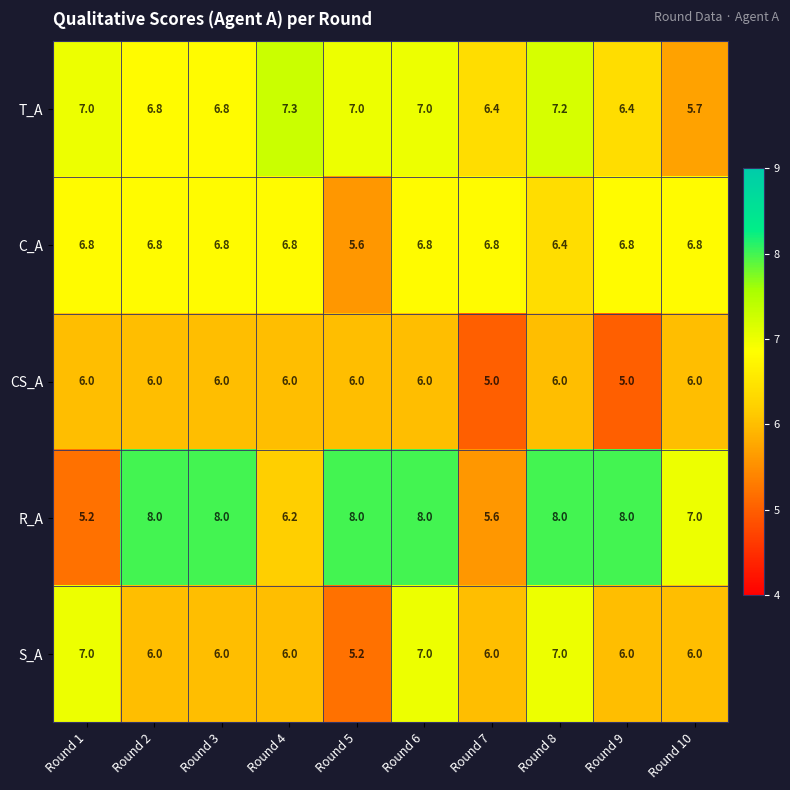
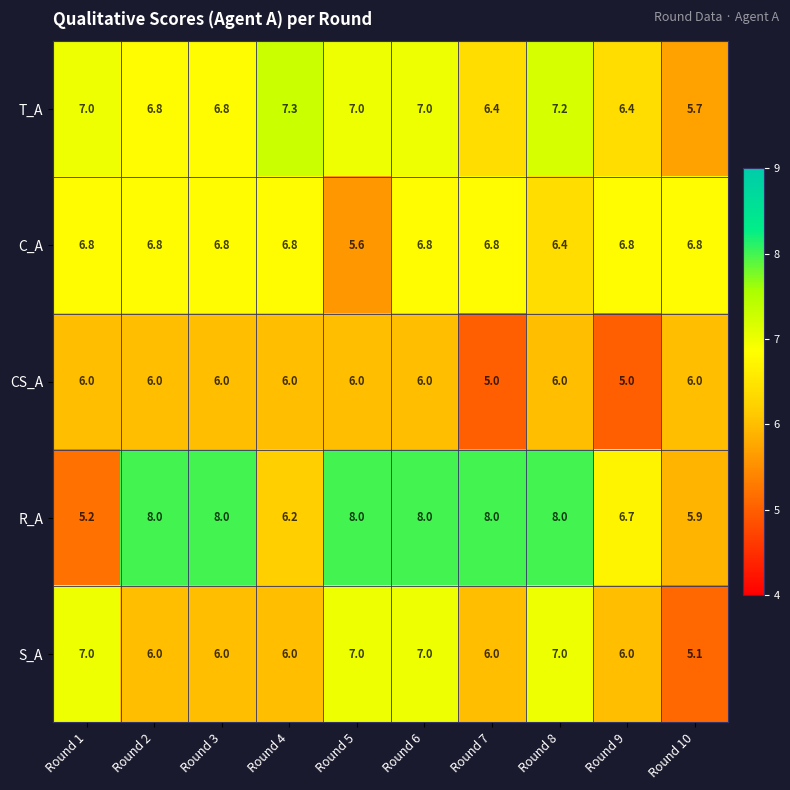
R_A, Round 7: 5.6 -> 8.0
R_A, Round 9: 8.0 -> 6.7
R_A, Round 10: 7.0 -> 5.9
S_A, Round 5: 5.2 -> 7.0
S_A, Round 10: 6.0 -> 5.1
